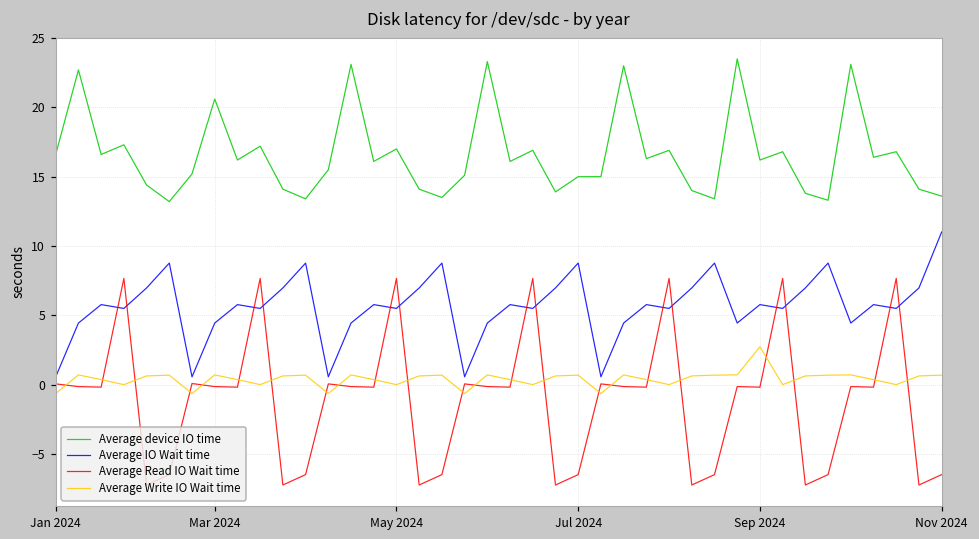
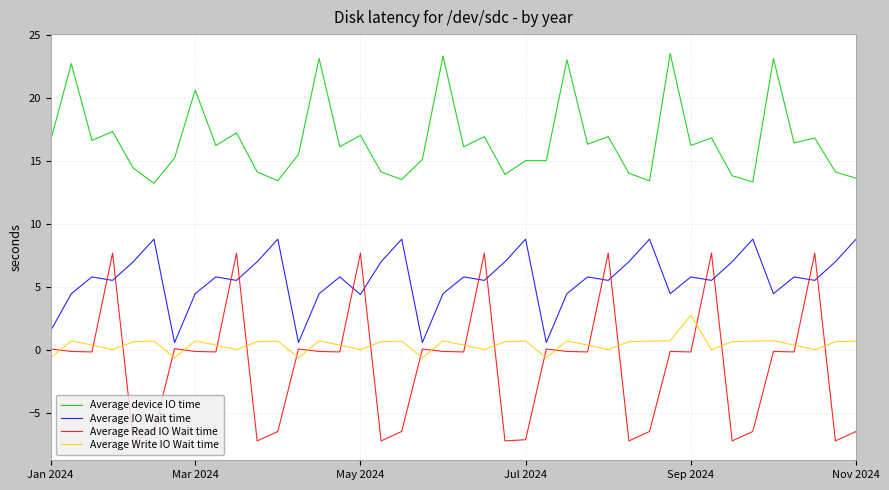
Average IO Wait time, Jan 2024: 0.6 -> 1.5
Average IO Wait time, May 2024: 5.5 -> 4.4
Average Read IO Wait time, Jul 2024: -6.5 -> -7.1
Average IO Wait time, Nov 2024: 11.0 -> 8.8
